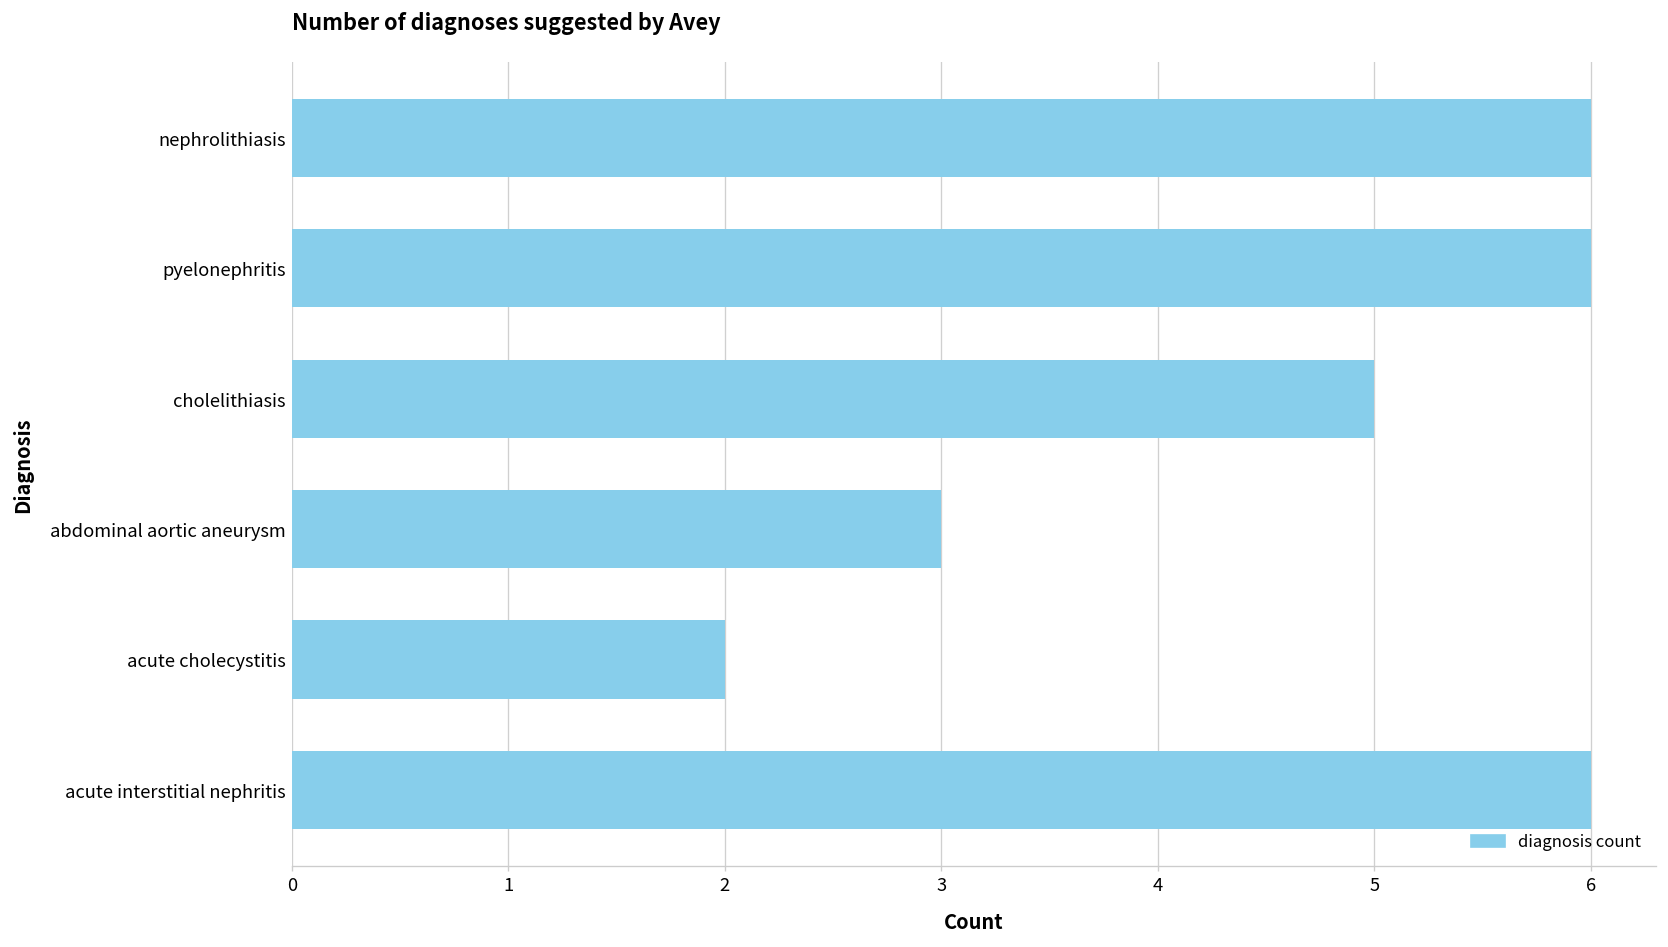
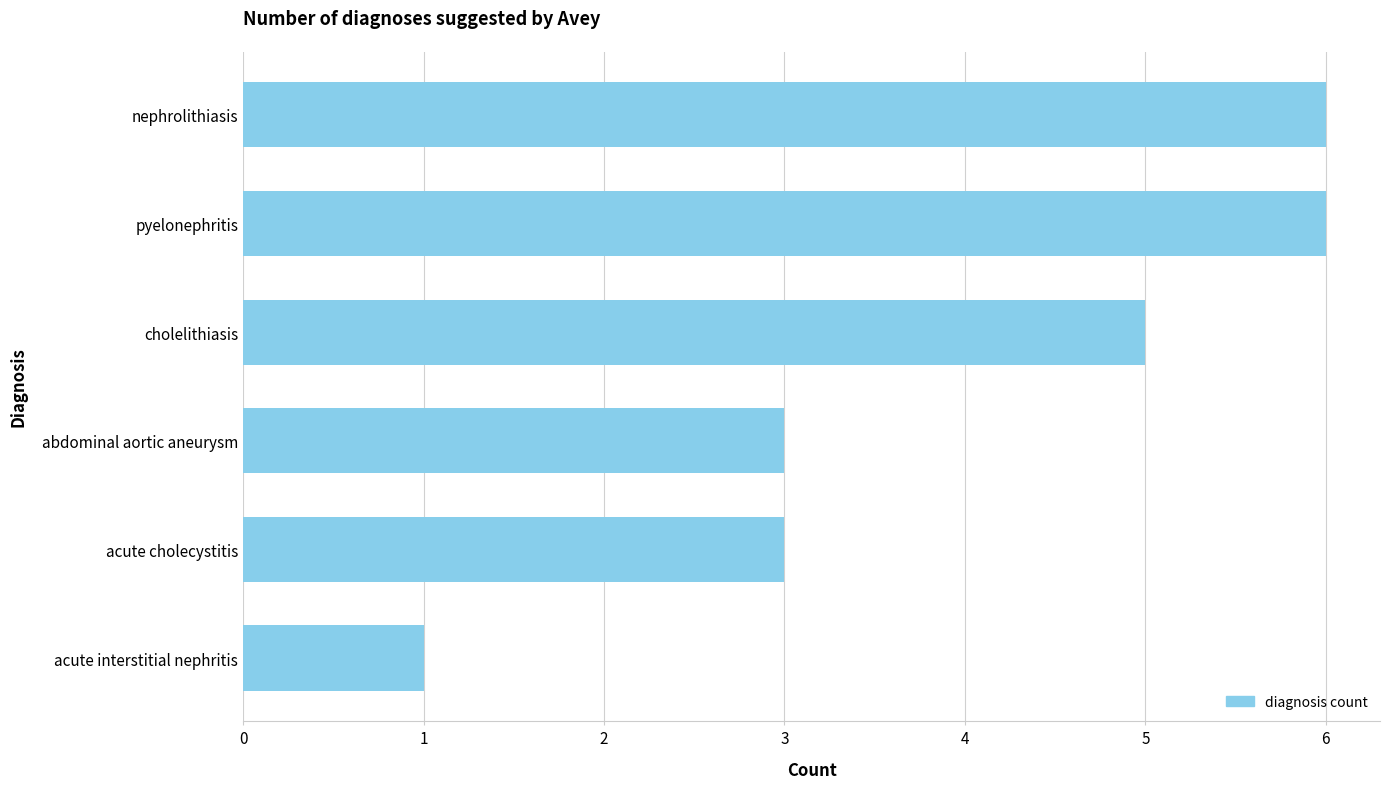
acute cholecystitis: 2 -> 3
acute interstitial nephritis: 6 -> 1
